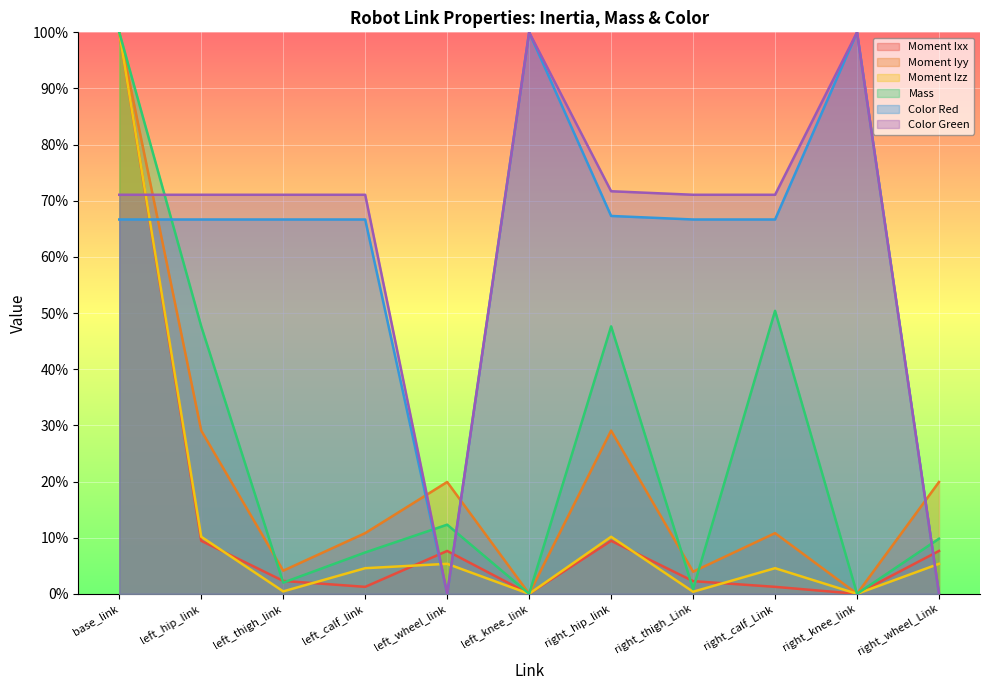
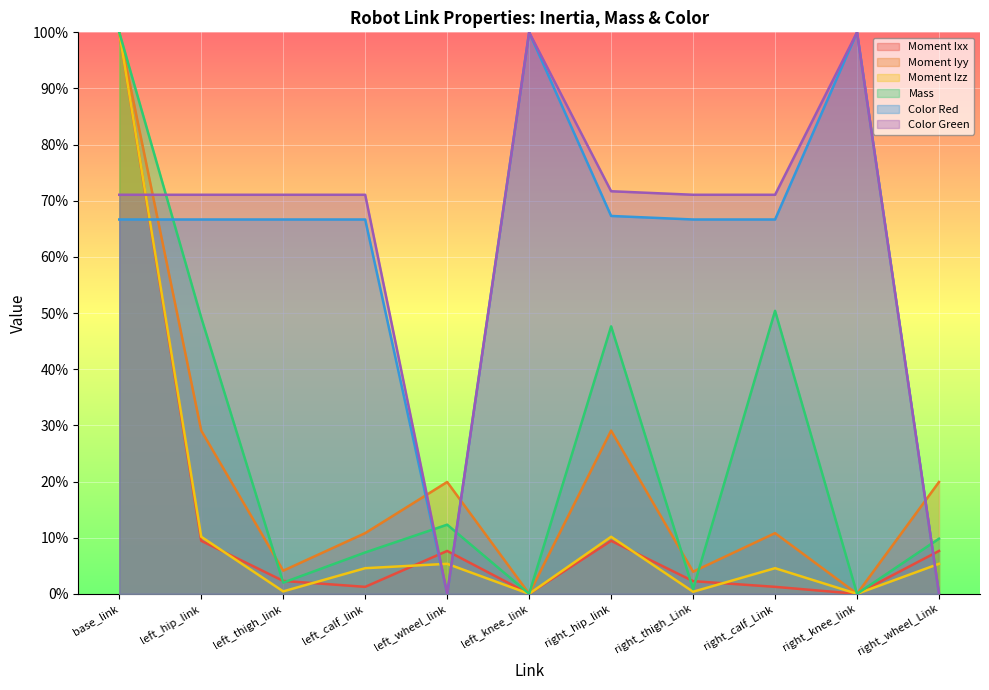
Mass, left_hip_link: 48% -> 49%
